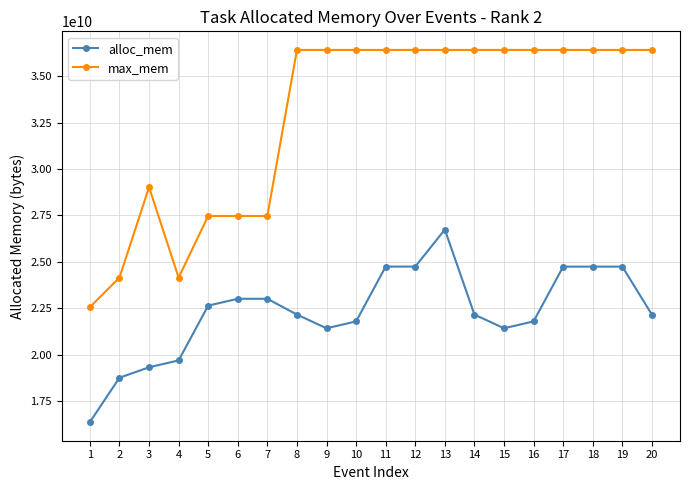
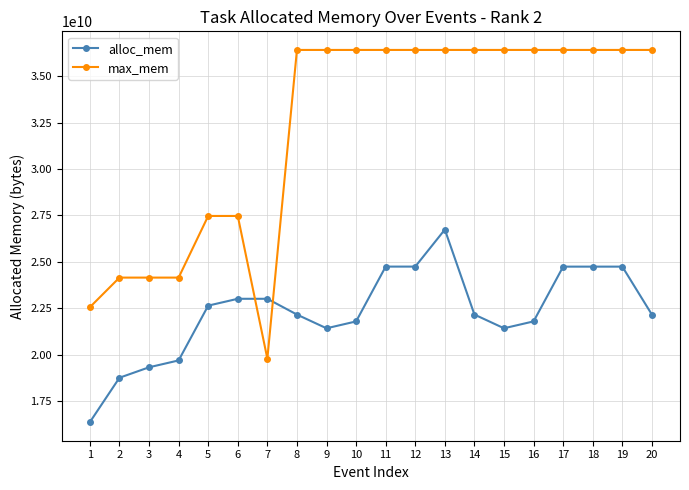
max_mem, 3: 29000000000 -> 24100000000
max_mem, 7: 27500000000 -> 19800000000
